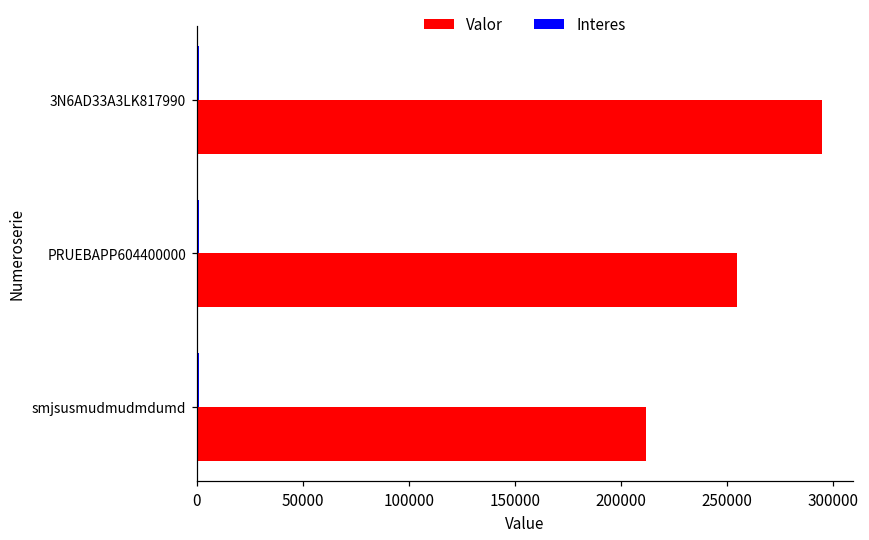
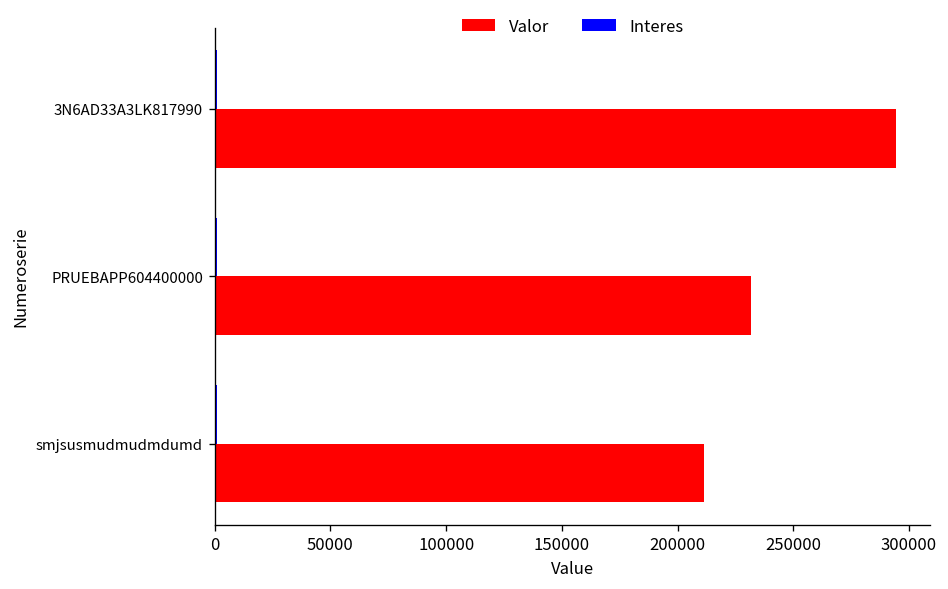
Valor, PRUEBAPP604400000: 255000 -> 232000
